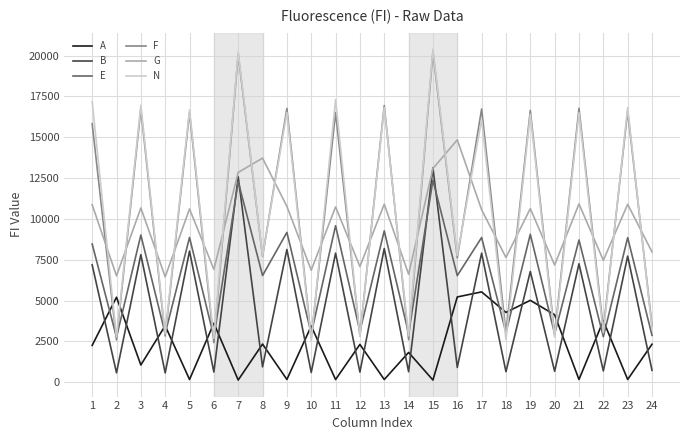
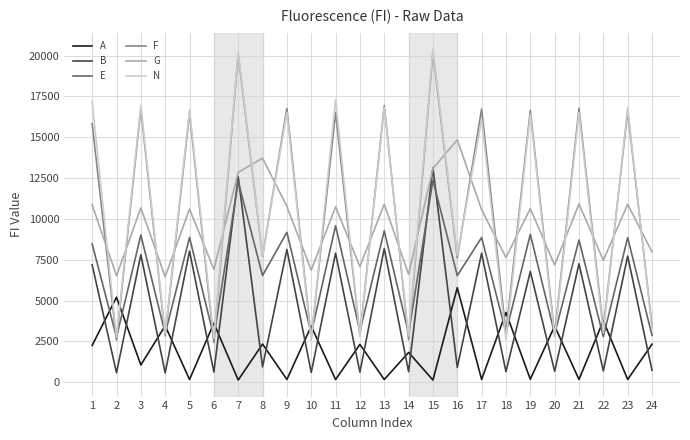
A, 16: 5200 -> 5800
A, 17: 5500 -> 200
A, 19: 5000 -> 200
A, 20: 4100 -> 3400
